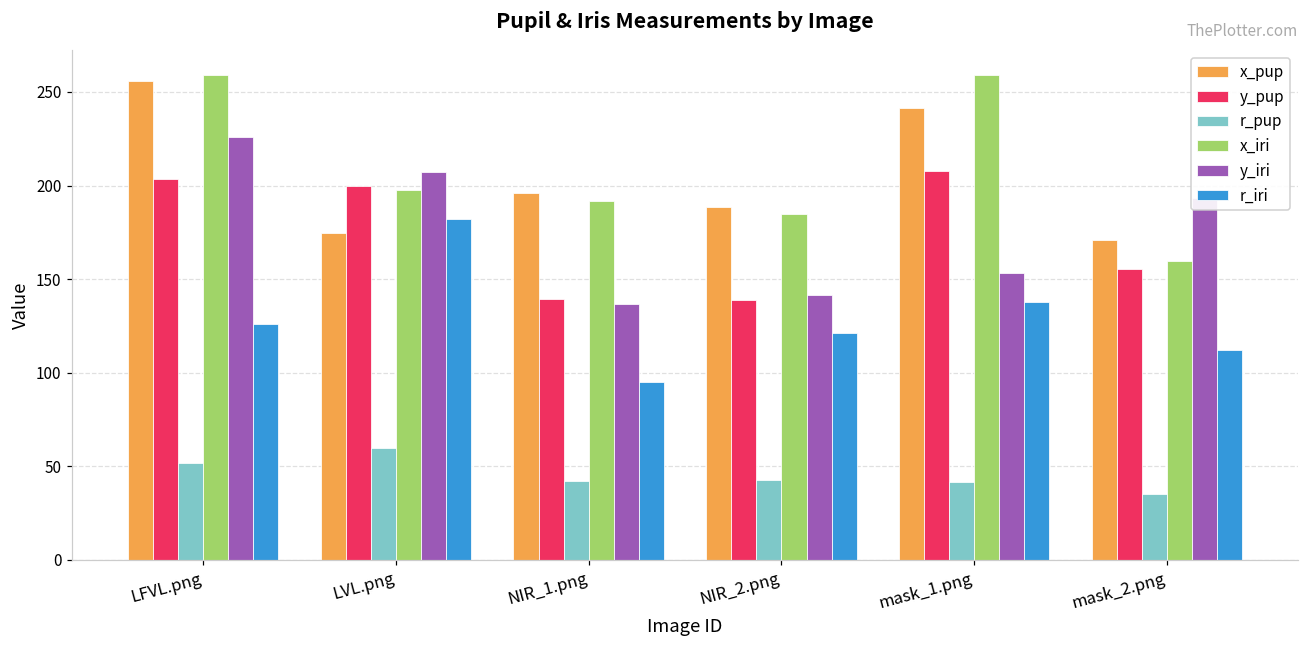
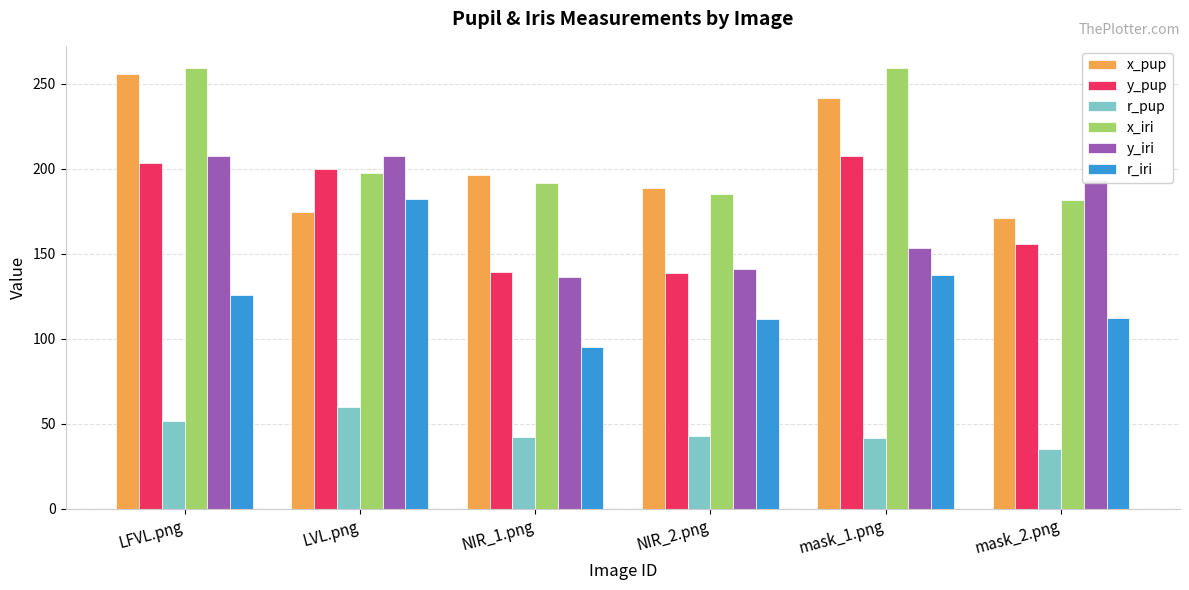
y_iri, LFVL.png: 226 -> 207
r_iri, NIR_2.png: 121 -> 112
x_iri, mask_2.png: 160 -> 182
